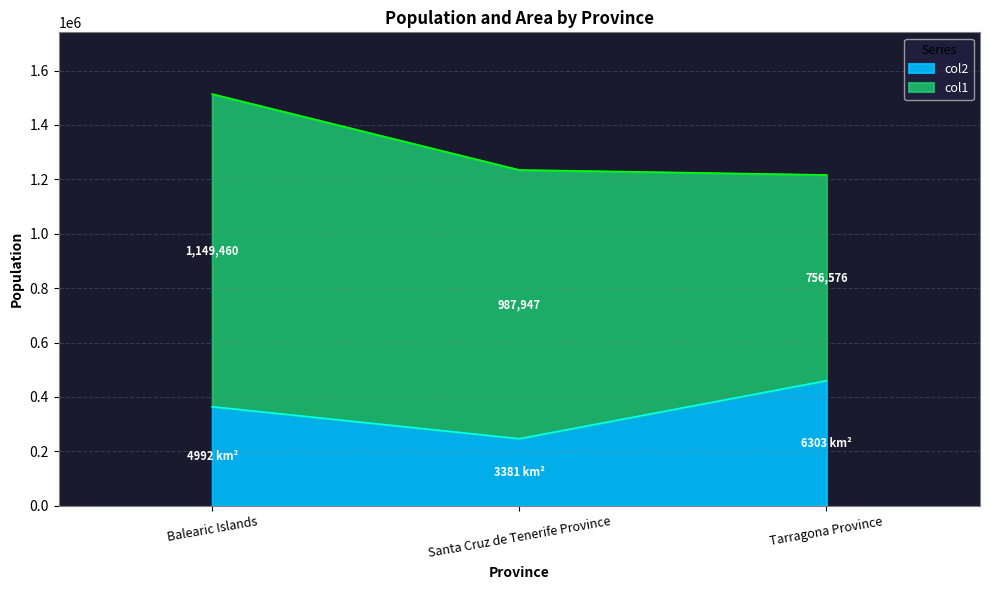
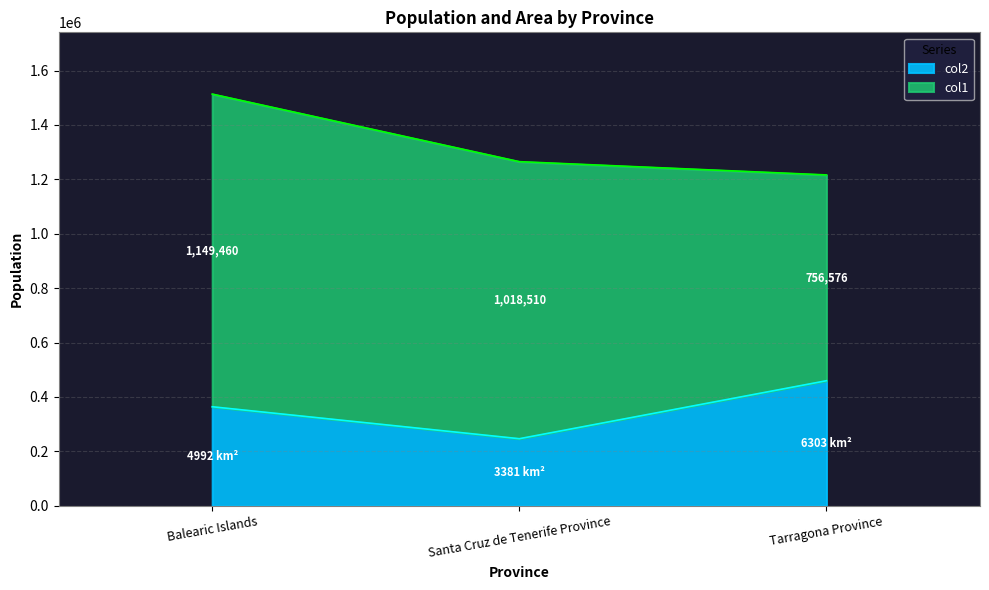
col1, Santa Cruz de Tenerife Province: 987,947 -> 1,018,510
